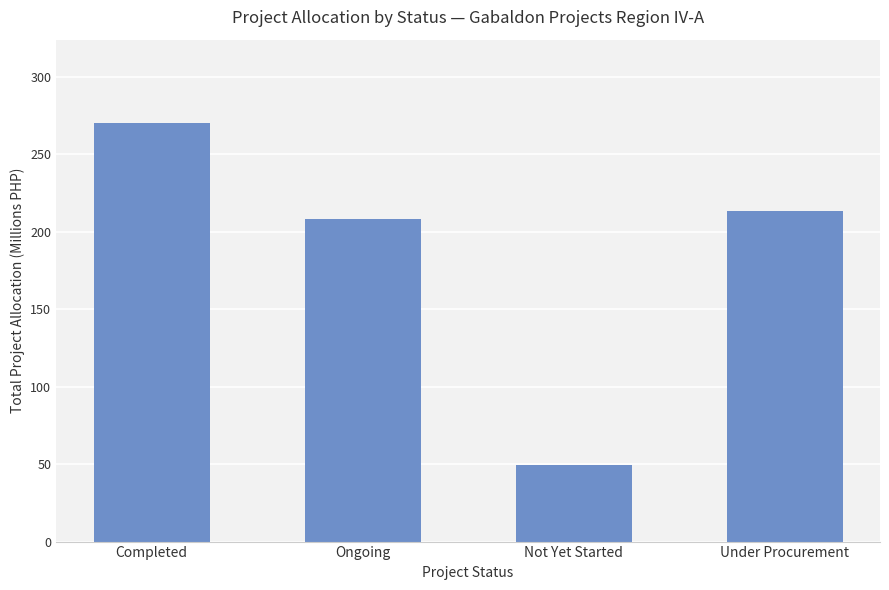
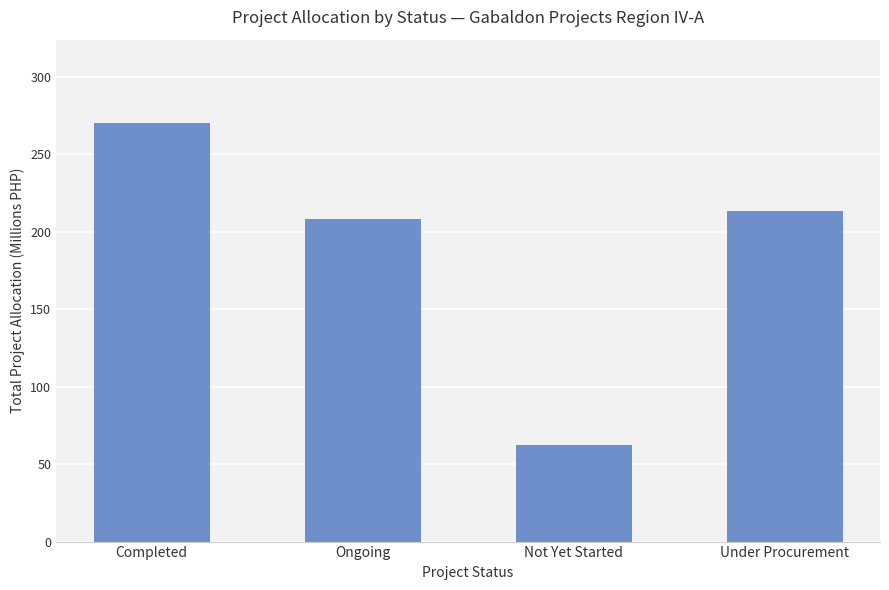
Not Yet Started: 50 -> 62
